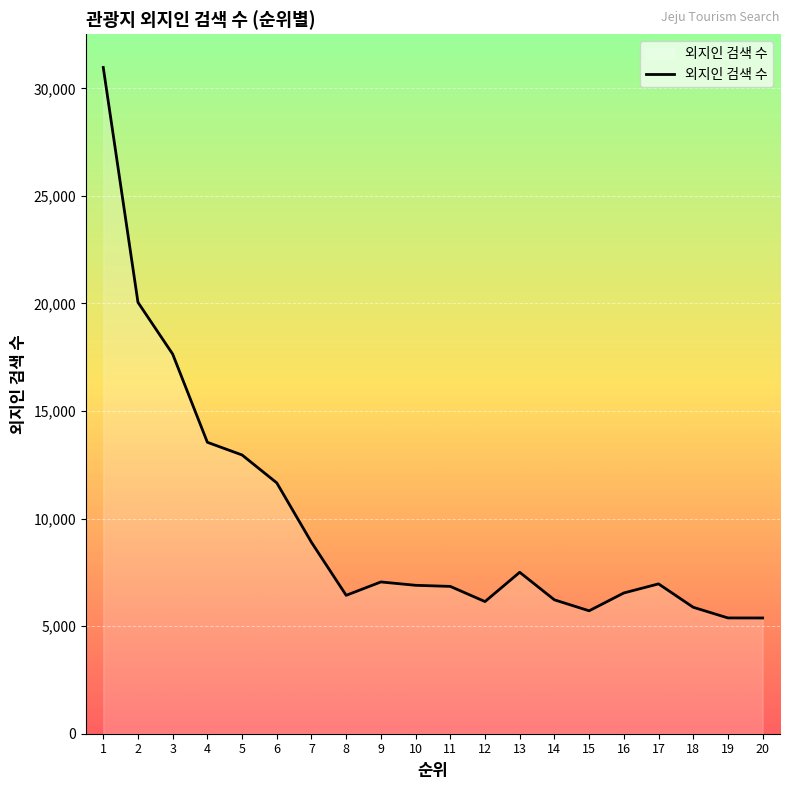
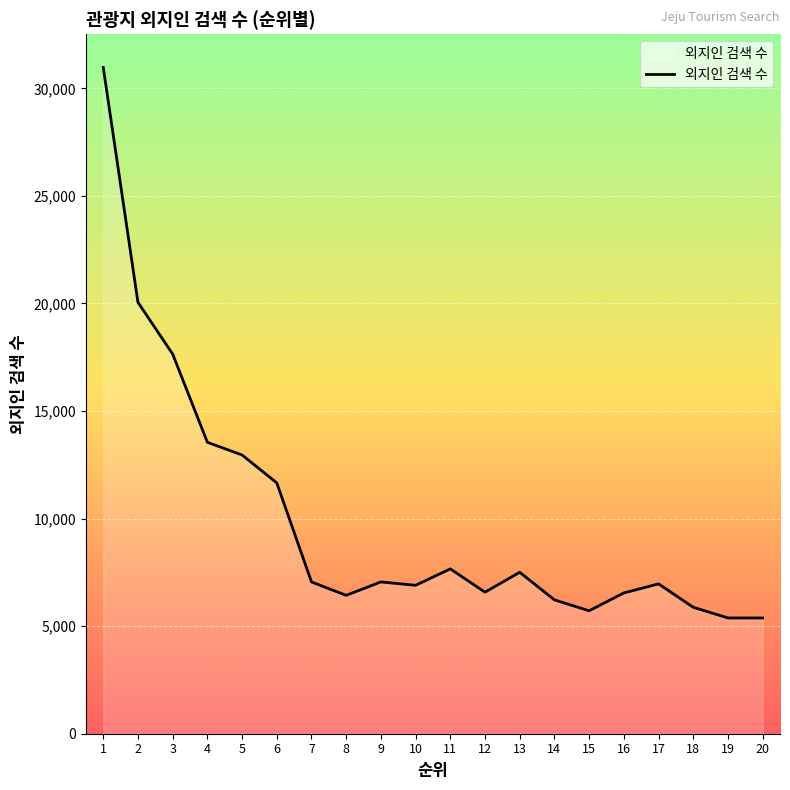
7: 8,900 -> 7,100
11: 6,800 -> 7,700
12: 6,100 -> 6,600
